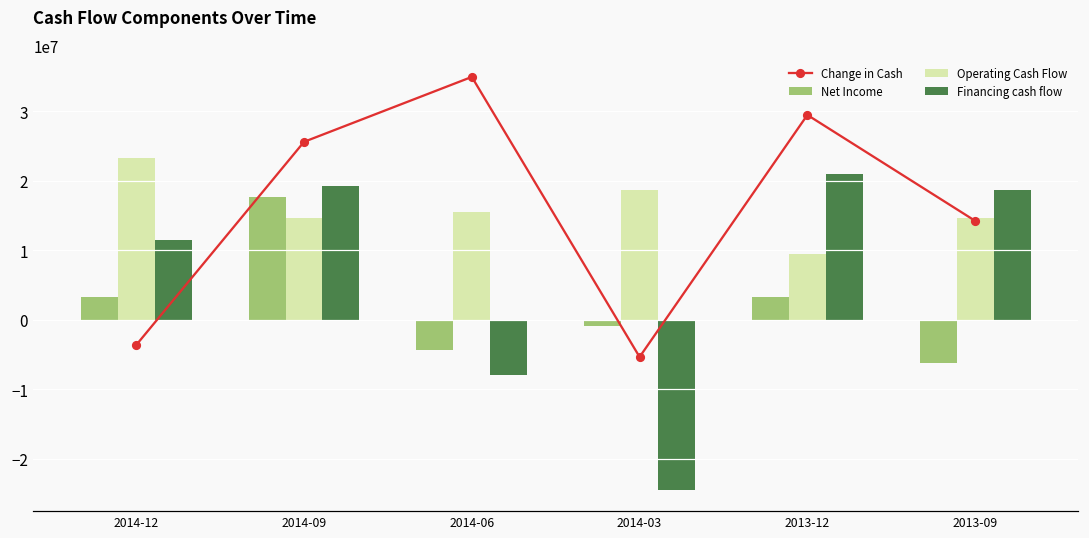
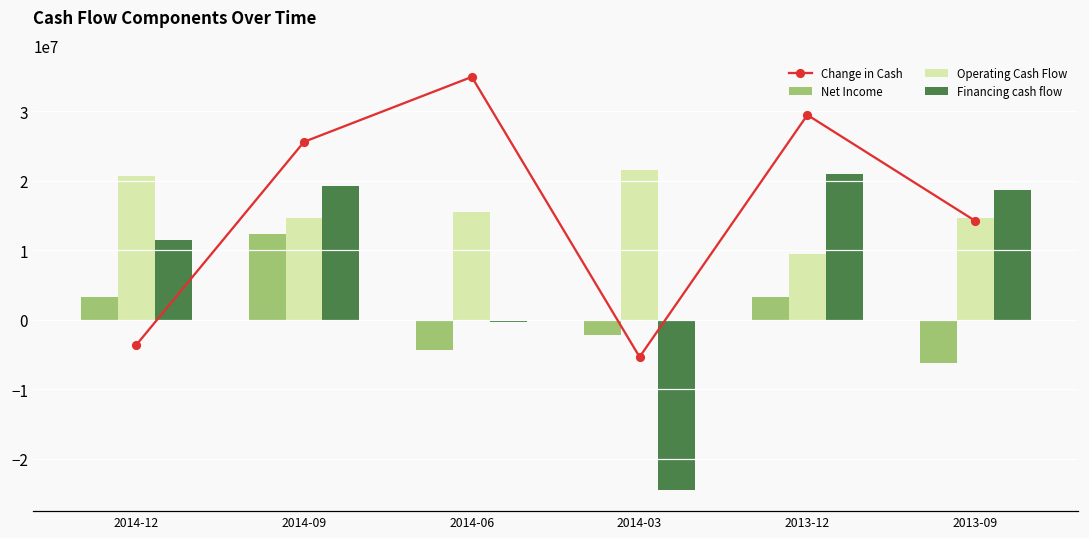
Operating Cash Flow, 2014-12: 23000000 -> 21000000
Net Income, 2014-09: 18000000 -> 12000000
Financing cash flow, 2014-06: -8000000 -> 0
Net Income, 2014-03: -1000000 -> -2000000
Operating Cash Flow, 2014-03: 19000000 -> 22000000
